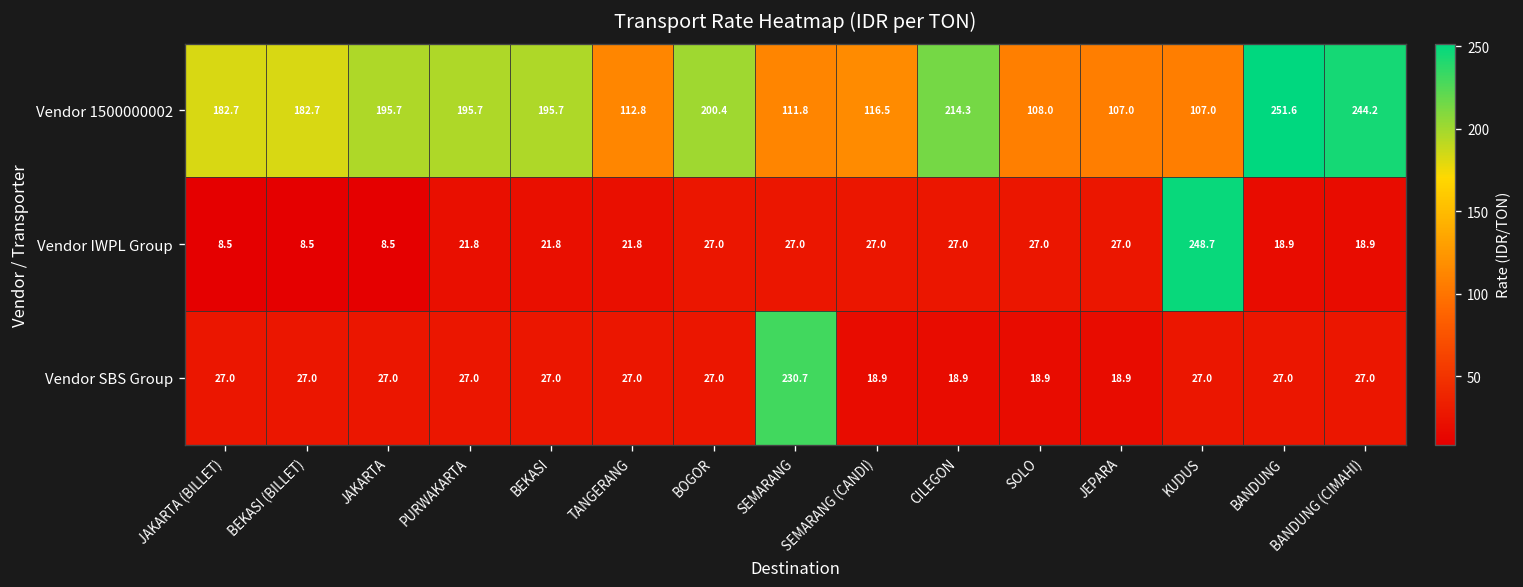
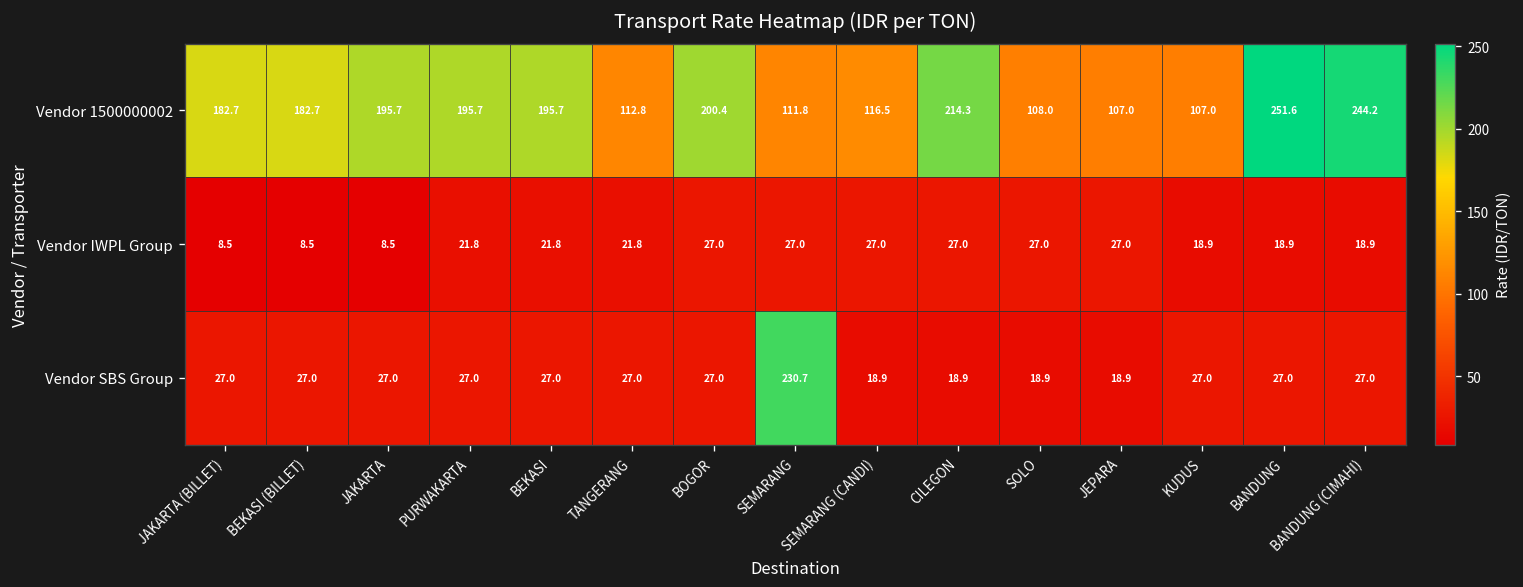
Vendor IWPL Group, KUDUS: 248.7 -> 18.9
